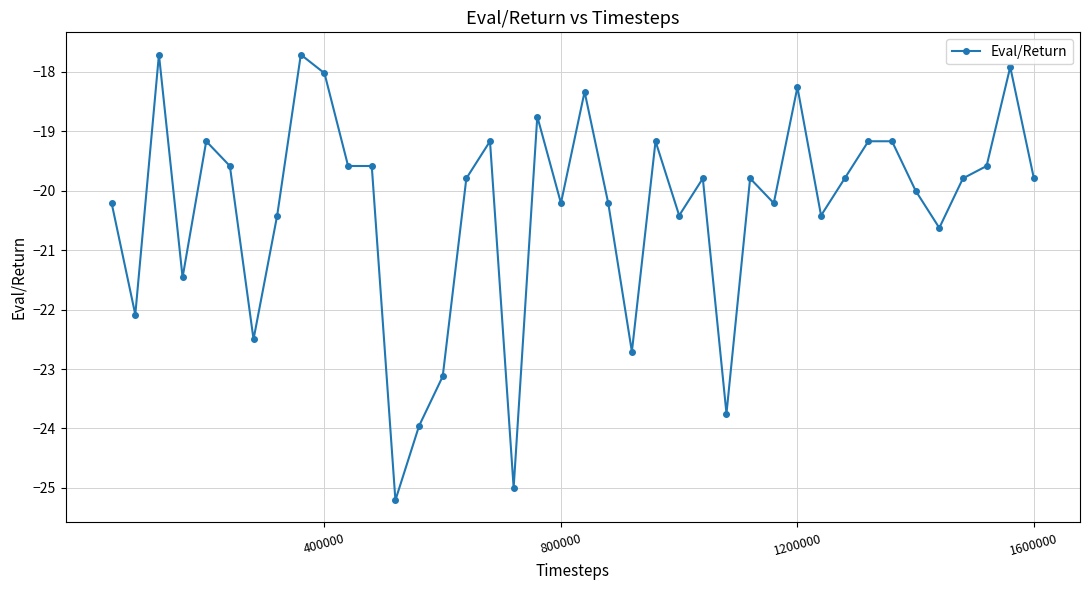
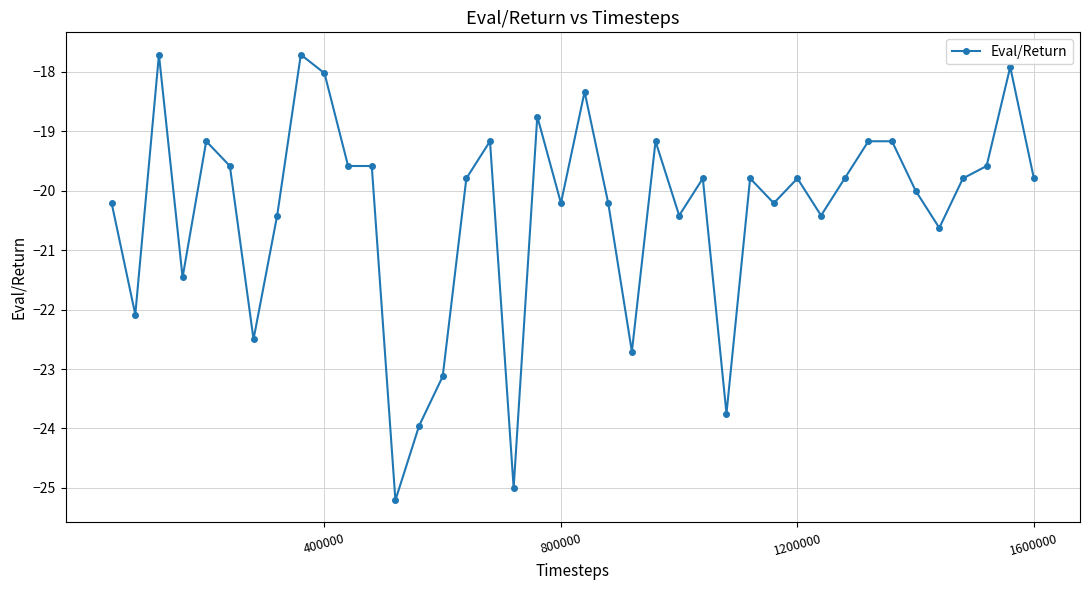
1200000: -18.3 -> -19.8
